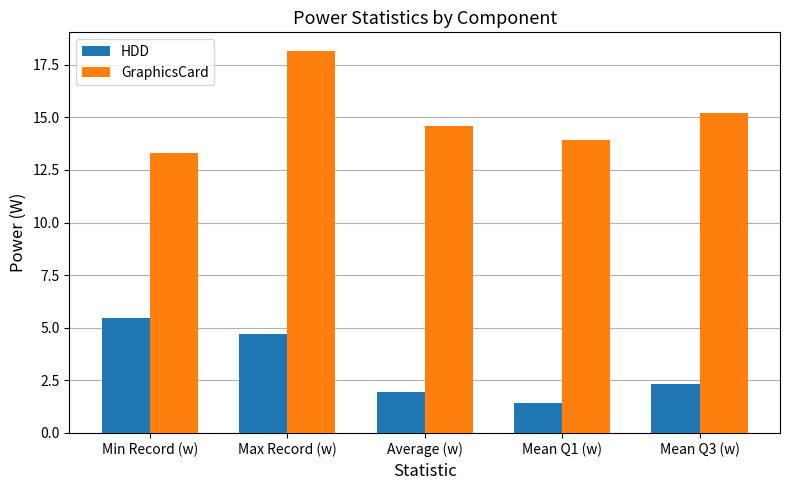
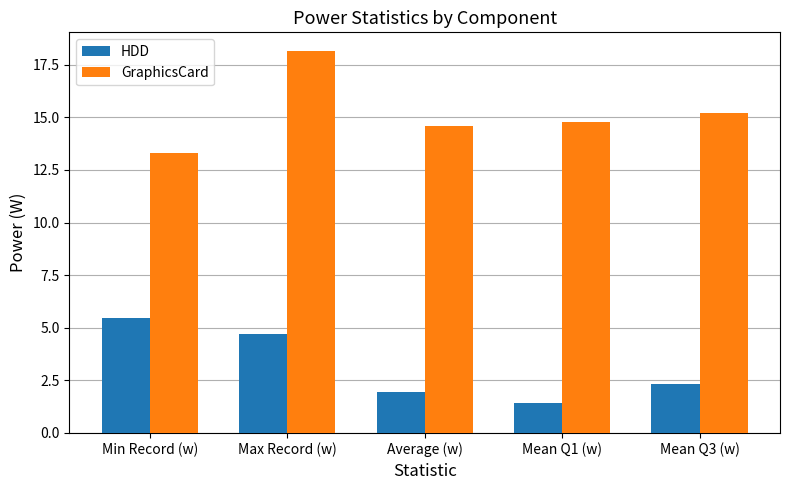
GraphicsCard, Mean Q1 (w): 13.9 -> 14.8
